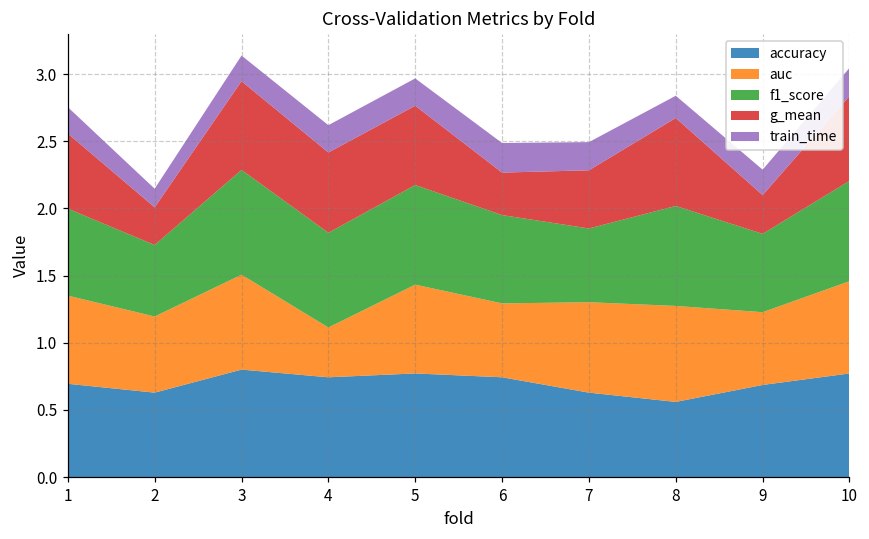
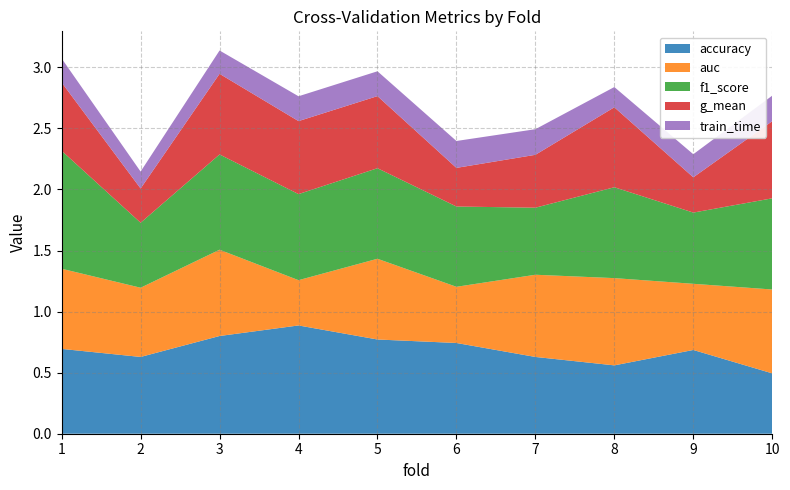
f1_score, 1: 0.65 -> 0.97
accuracy, 4: 0.74 -> 0.89
auc, 6: 0.55 -> 0.46
accuracy, 10: 0.77 -> 0.49
